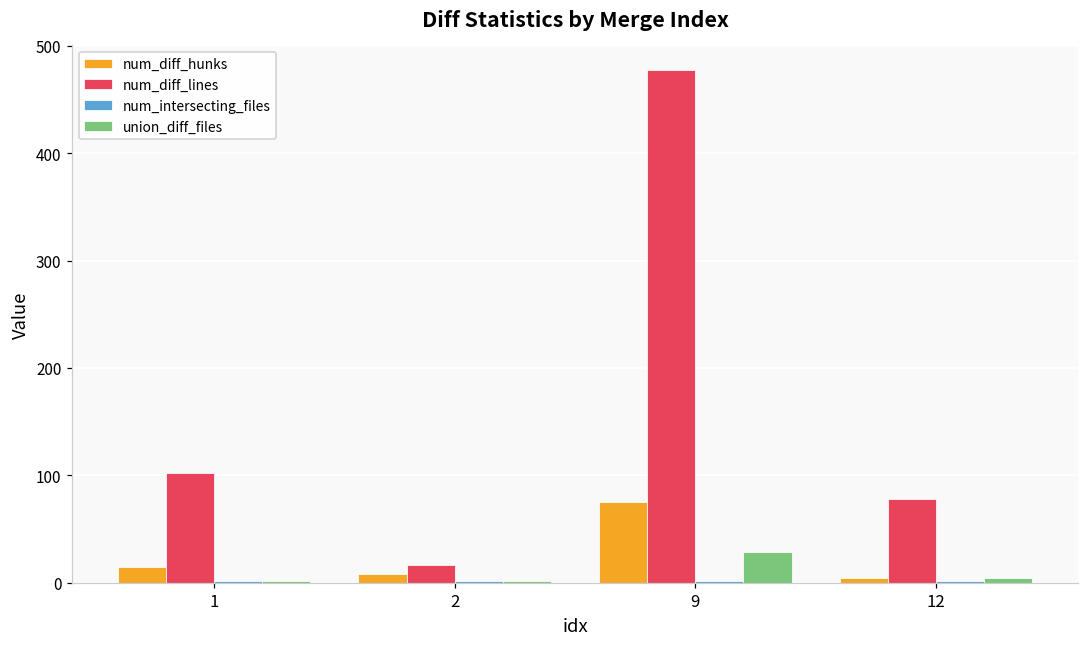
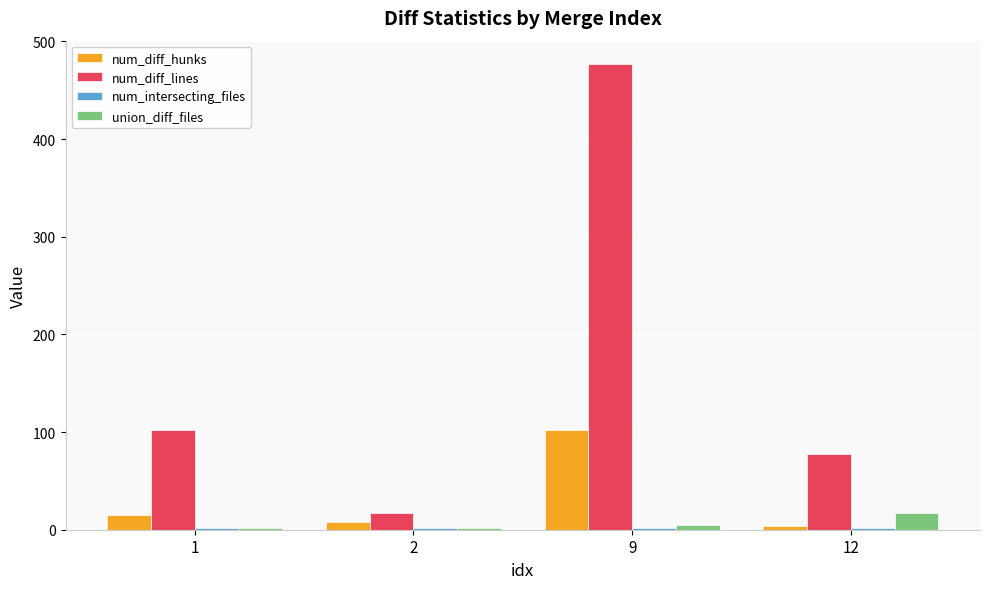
num_diff_hunks, 9: 80 -> 100
union_diff_files, 9: 30 -> 10
union_diff_files, 12: 0 -> 20
